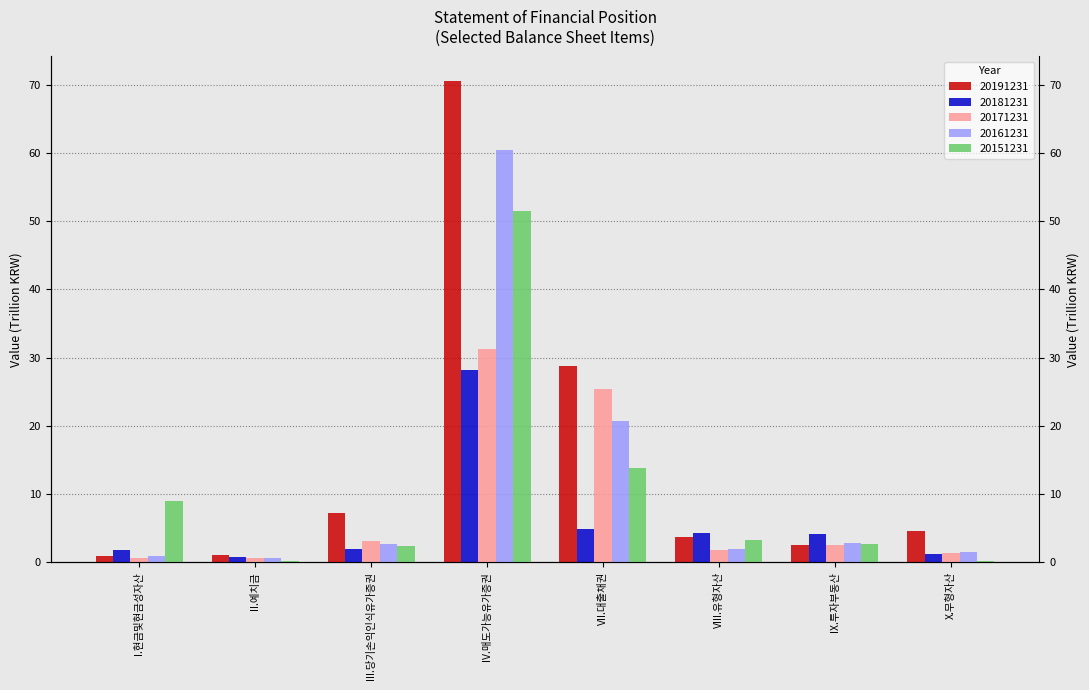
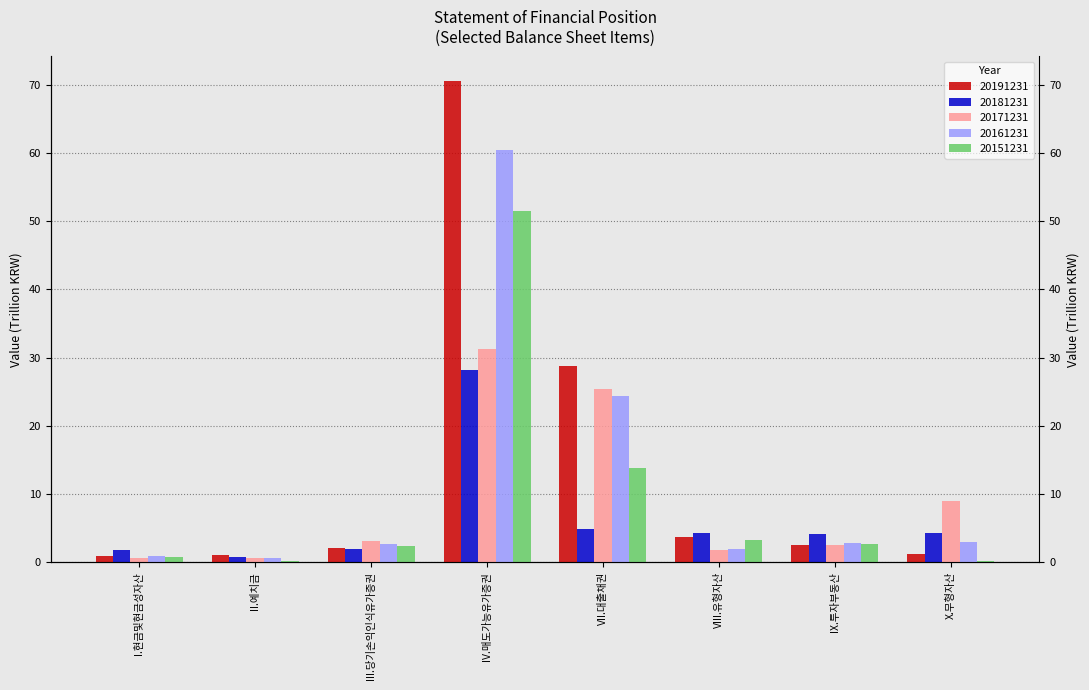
20151231, I.현금및현금성자산: 9 -> 1
20191231, III.당기손익인식유가증권: 7 -> 2
20161231, VII.대출채권: 21 -> 24
20191231, X.무형자산: 5 -> 1
20181231, X.무형자산: 1 -> 4
20171231, X.무형자산: 1 -> 9
20161231, X.무형자산: 1 -> 3
